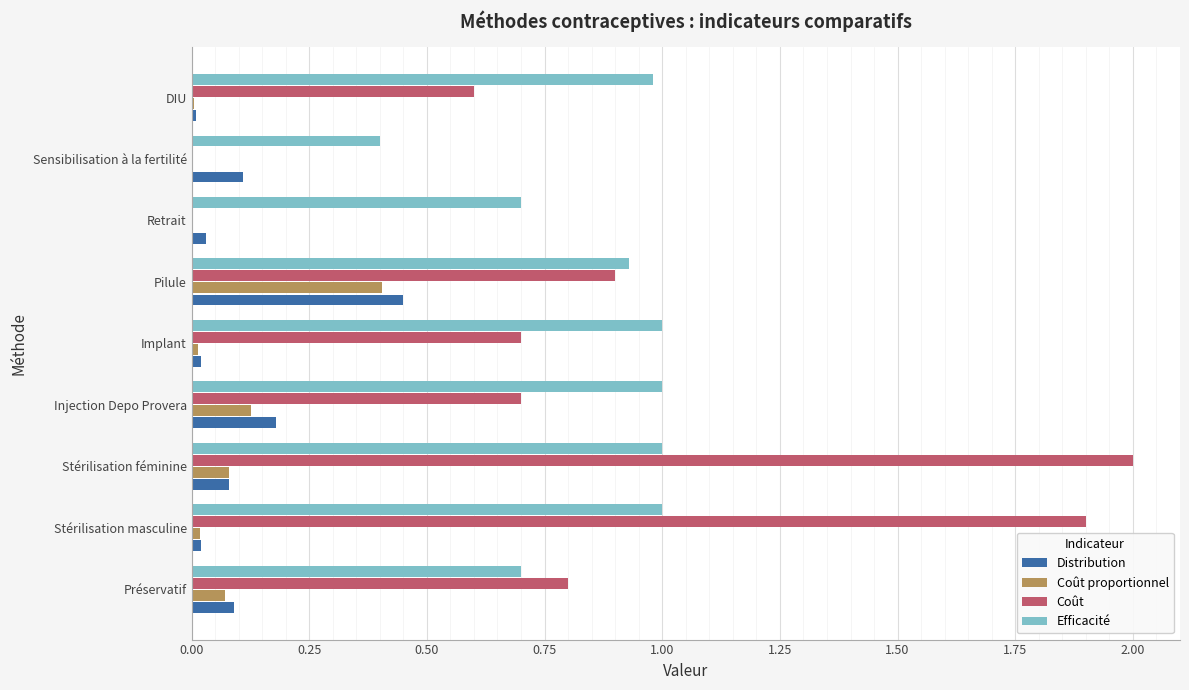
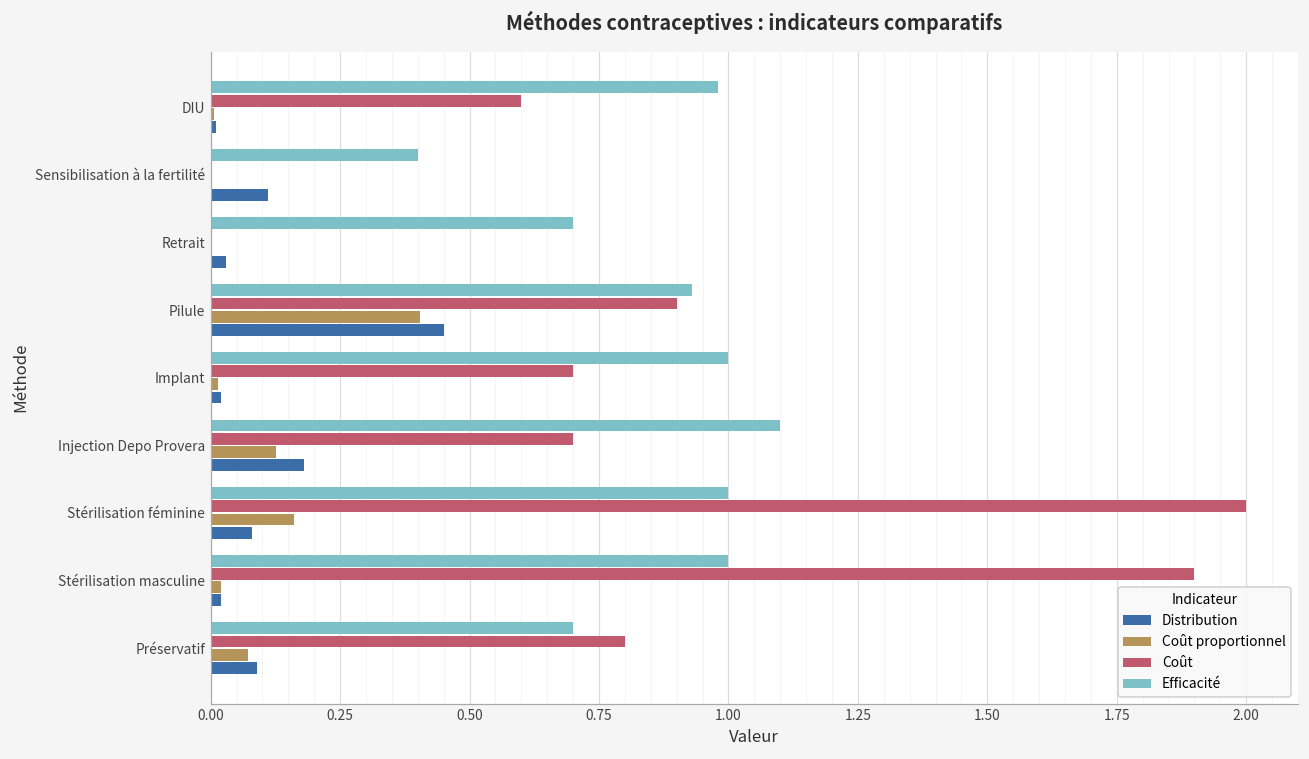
Efficacité, Injection Depo Provera: 1.0 -> 1.1
Coût proportionnel, Stérilisation féminine: 0.08 -> 0.16
